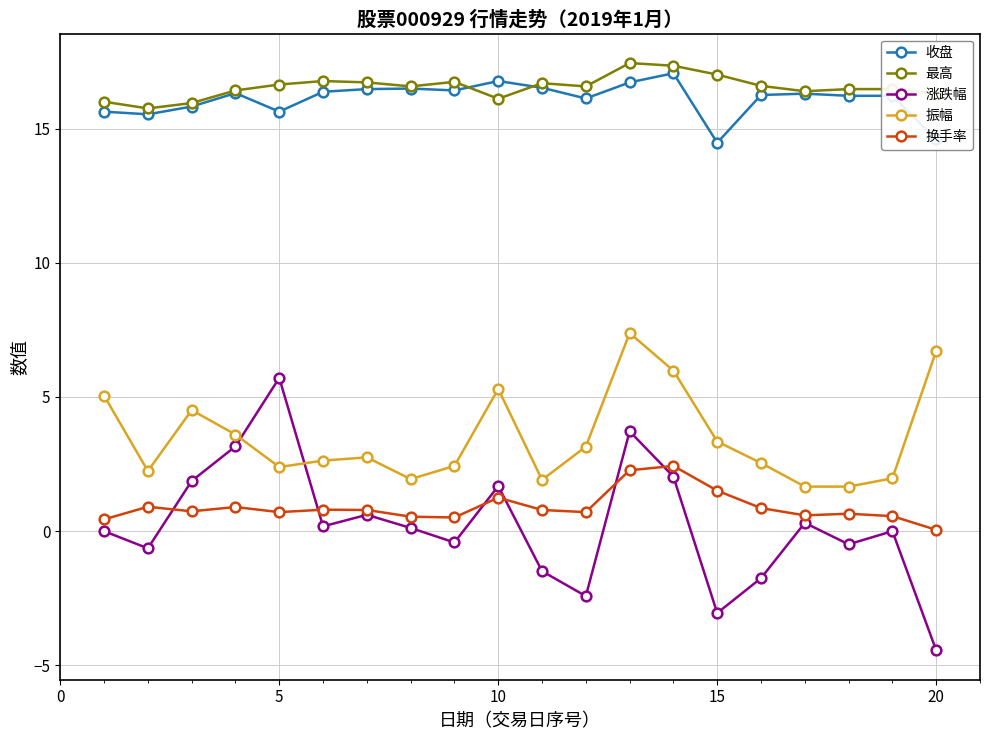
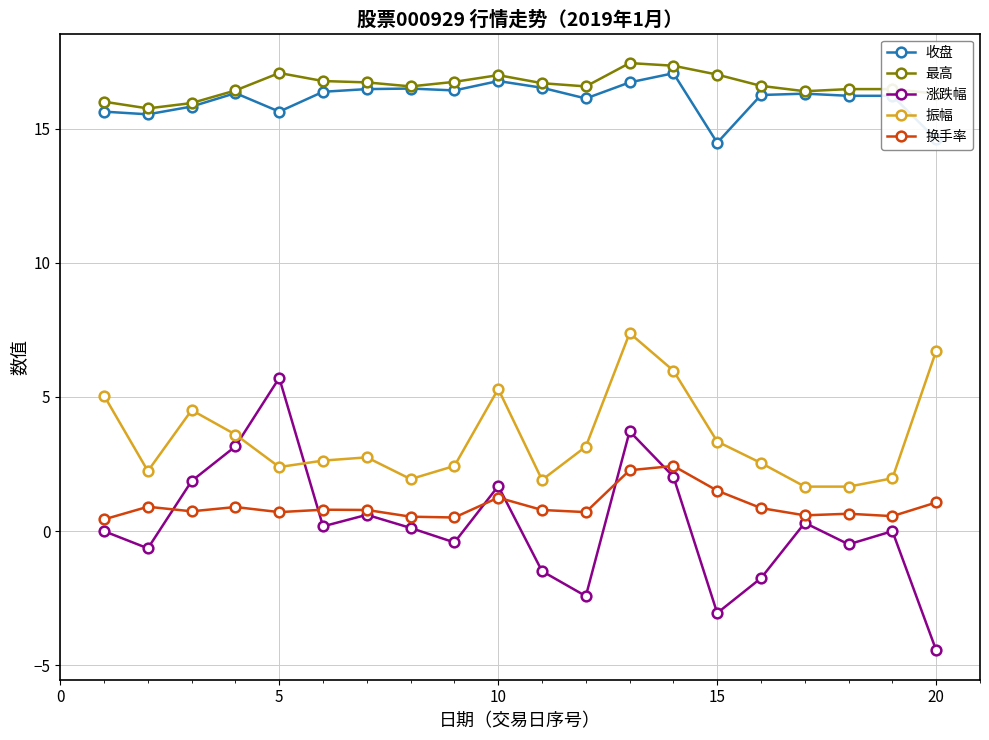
最高, 5: 16.6 -> 17.1
最高, 10: 16.1 -> 17.0
换手率, 20: 0.1 -> 1.1
